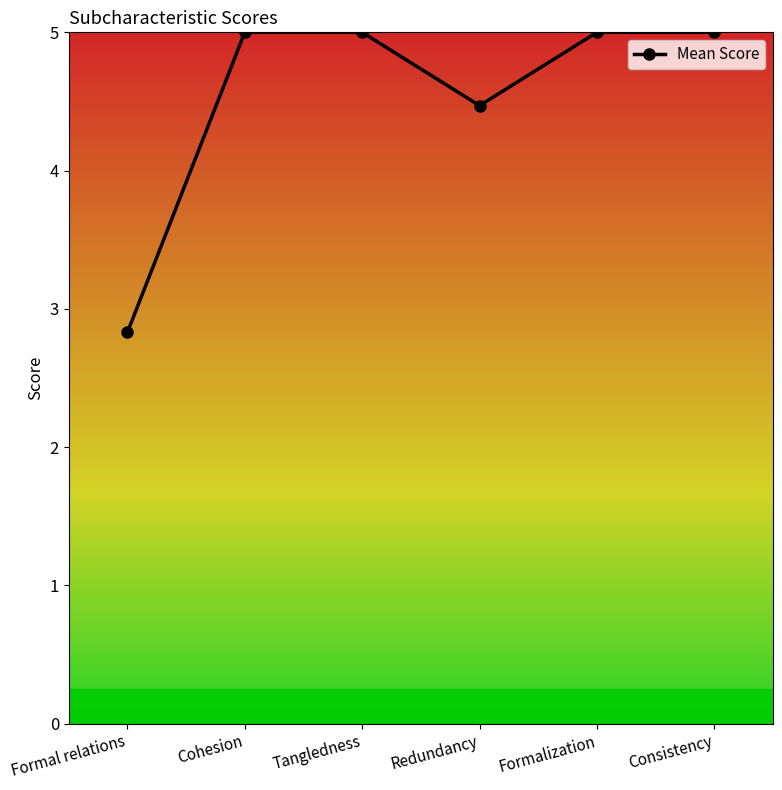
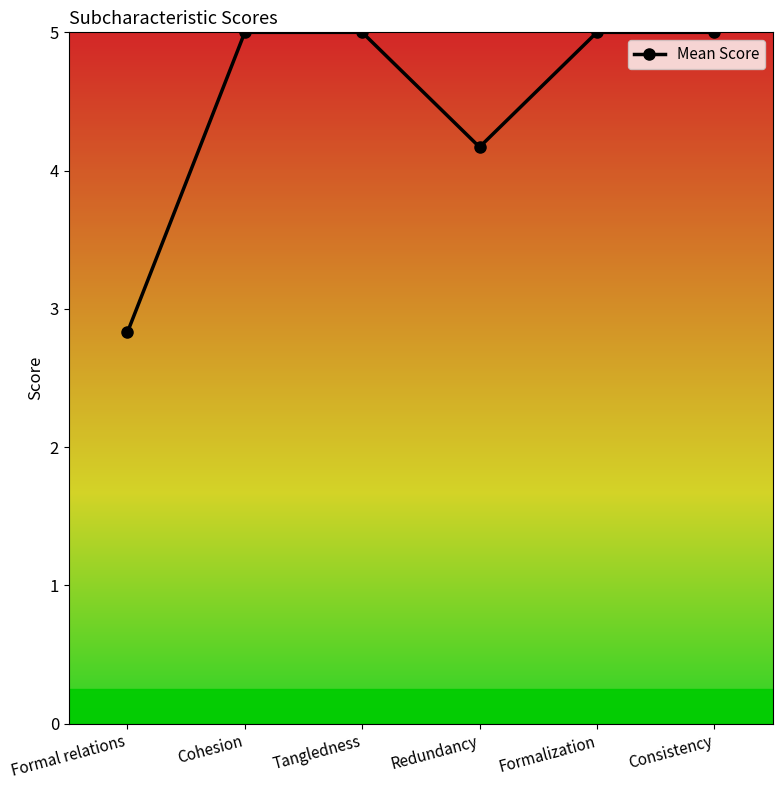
Redundancy: 4.47 -> 4.17
